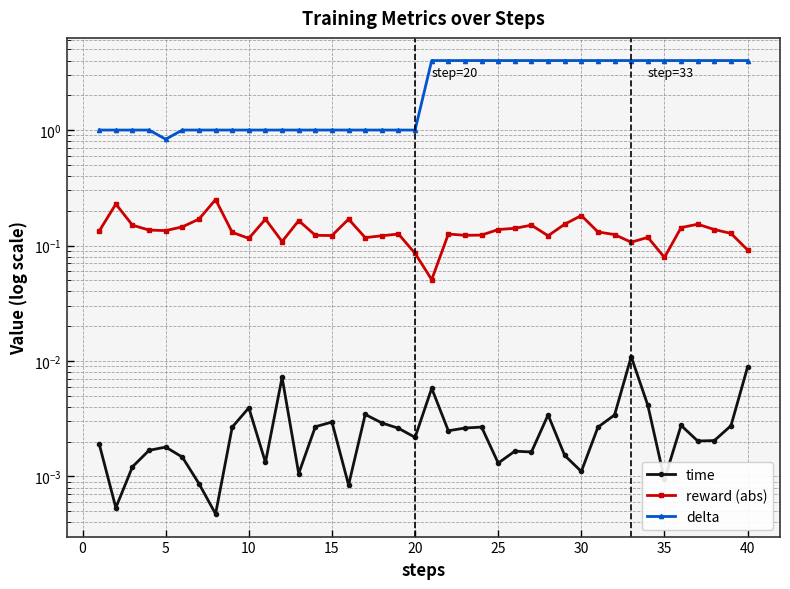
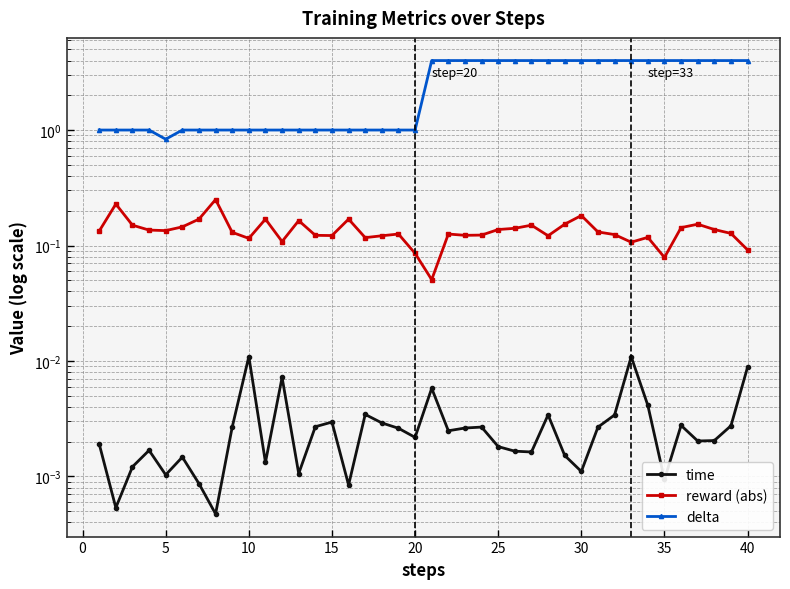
time, 5: 0.0018 -> 0.0010
time, 10: 0.0039 -> 0.011
time, 25: 0.0013 -> 0.0018
